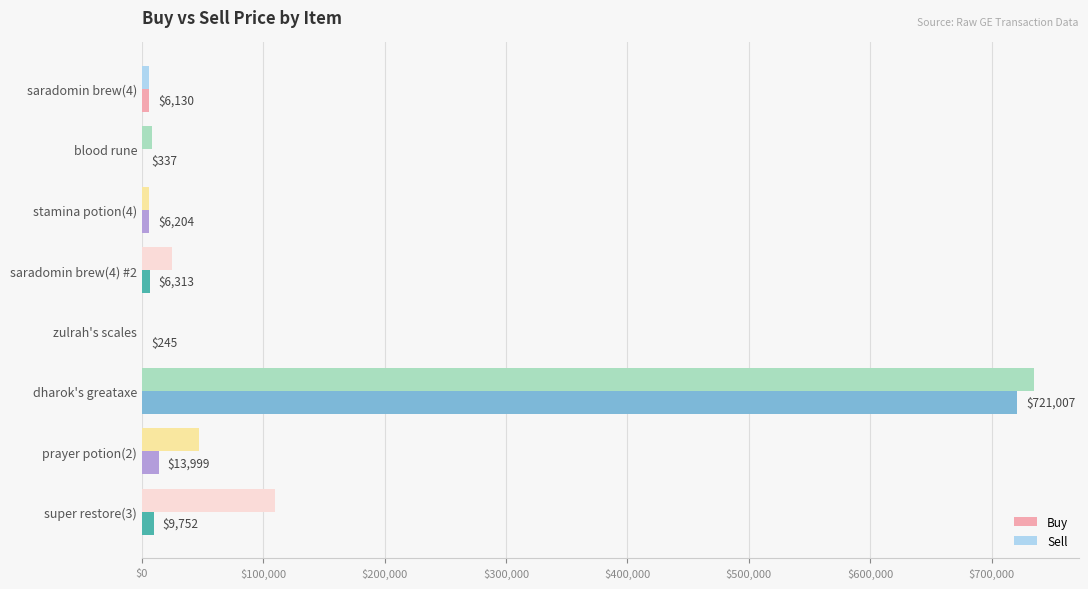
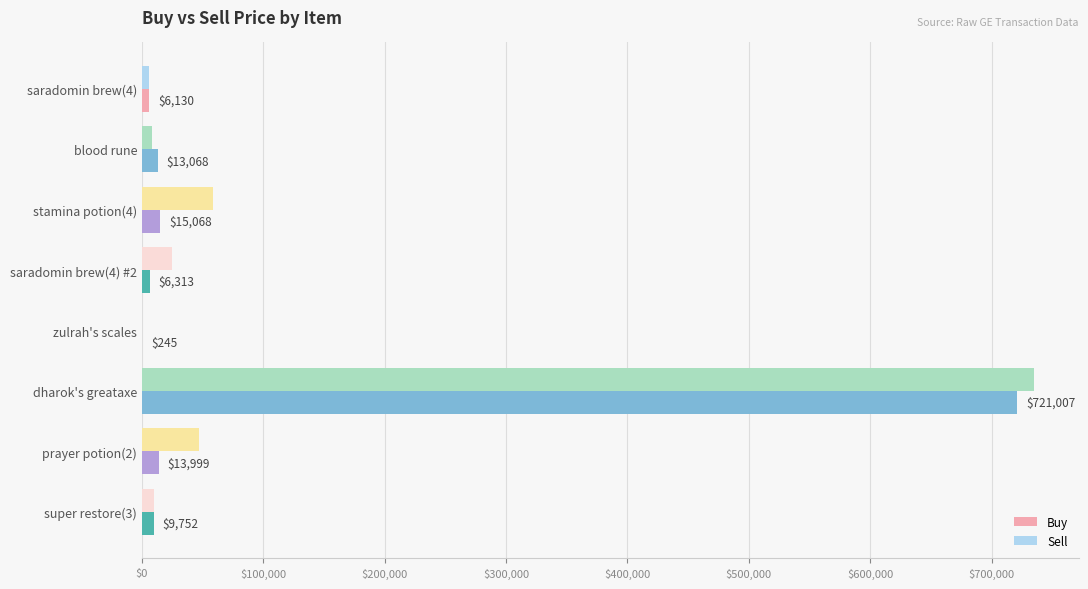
Buy, blood rune: $337 -> $13,068
Sell, stamina potion(4): $6,000 -> $58,000
Buy, stamina potion(4): $6,204 -> $15,068
Sell, super restore(3): $110,000 -> $10,000
